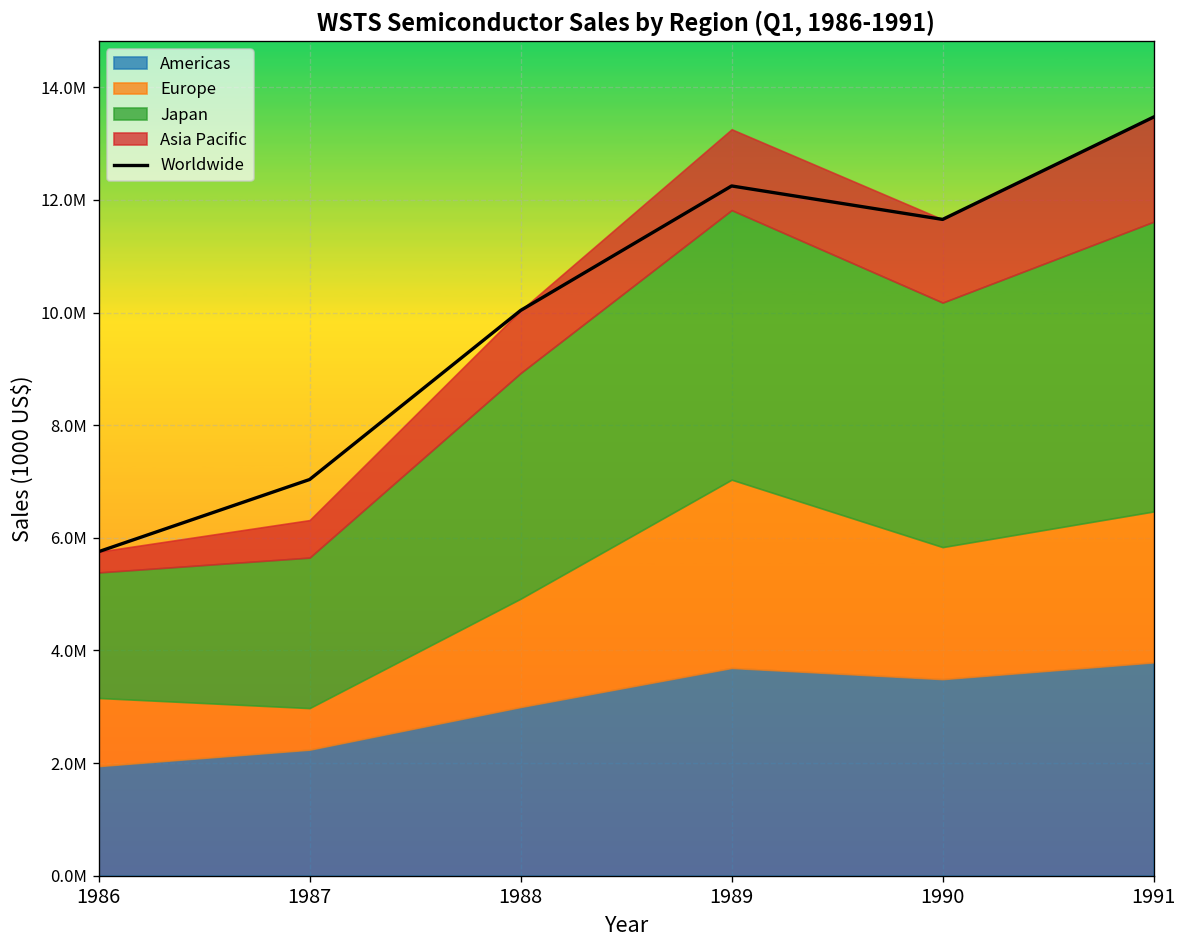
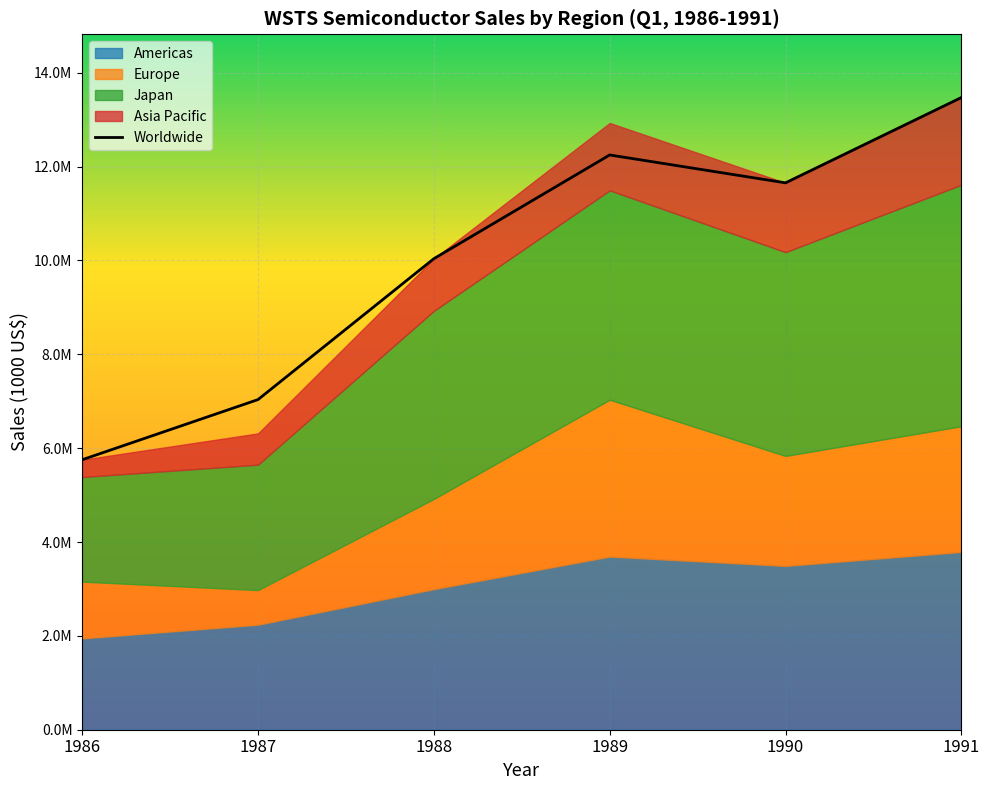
Japan, 1989: 4800000 -> 4500000
